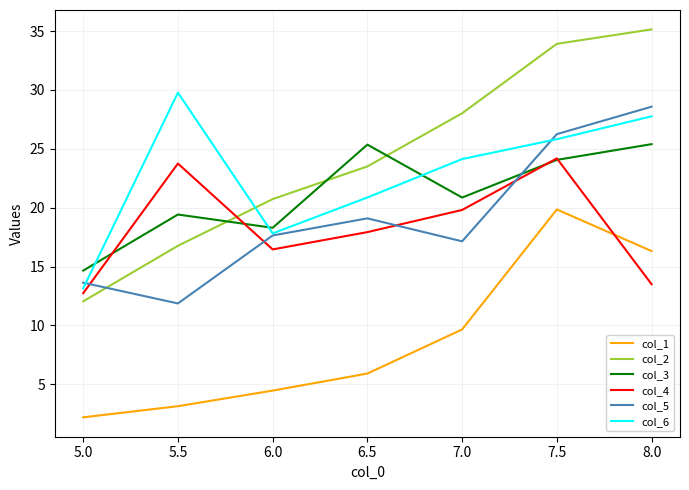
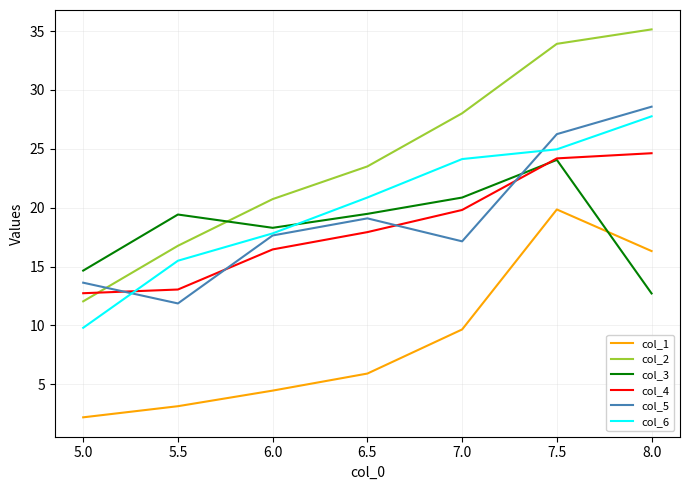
col_6, 5.0: 13.2 -> 9.8
col_4, 5.5: 23.8 -> 13.1
col_6, 5.5: 29.8 -> 15.5
col_3, 6.5: 25.4 -> 19.5
col_6, 7.5: 25.8 -> 25.0
col_3, 8.0: 25.4 -> 12.7
col_4, 8.0: 13.5 -> 24.6
